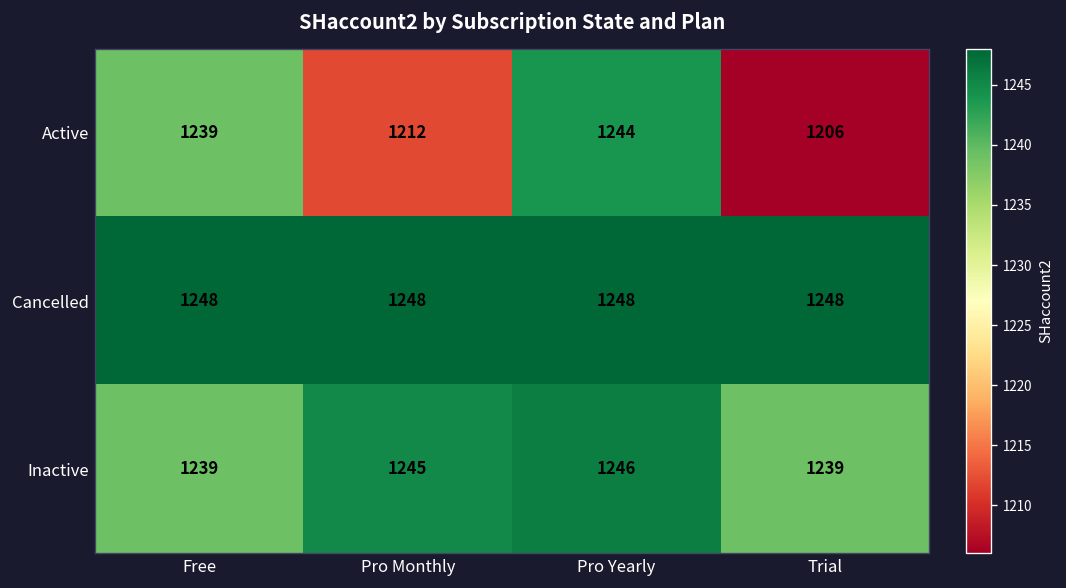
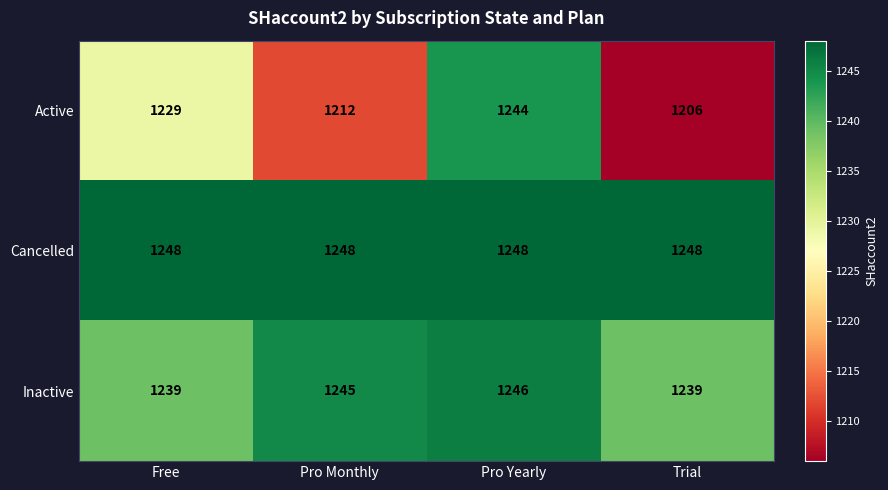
Active, Free: 1239 -> 1229
